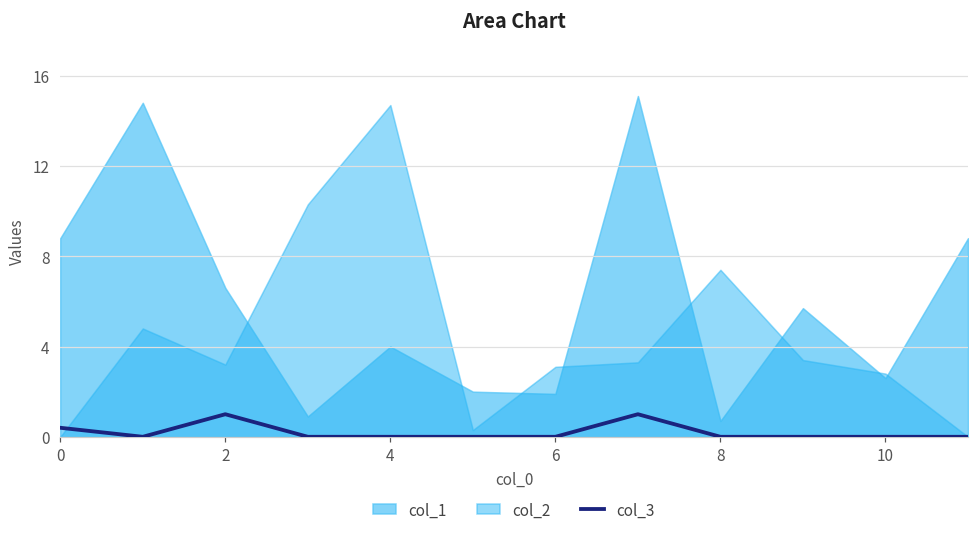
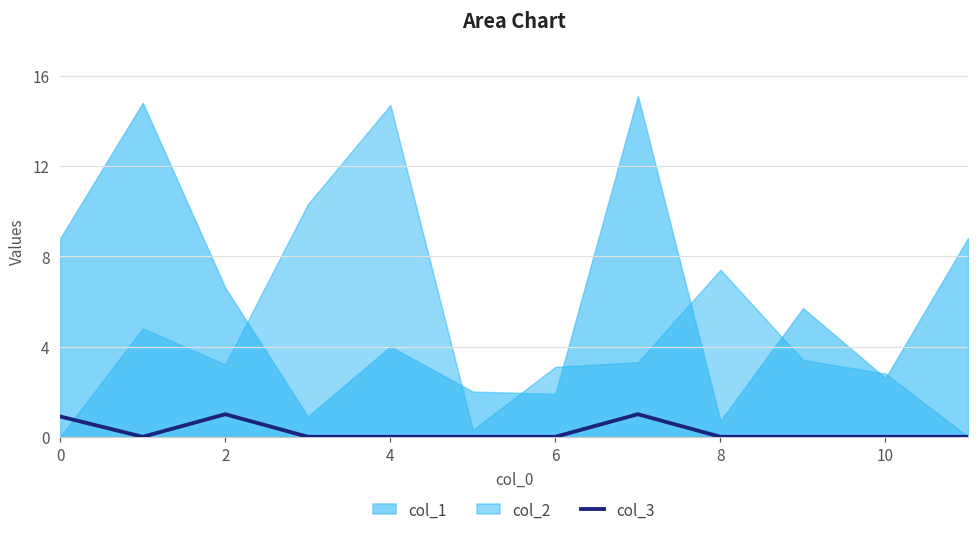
col_3, 0: 0.4 -> 0.9
